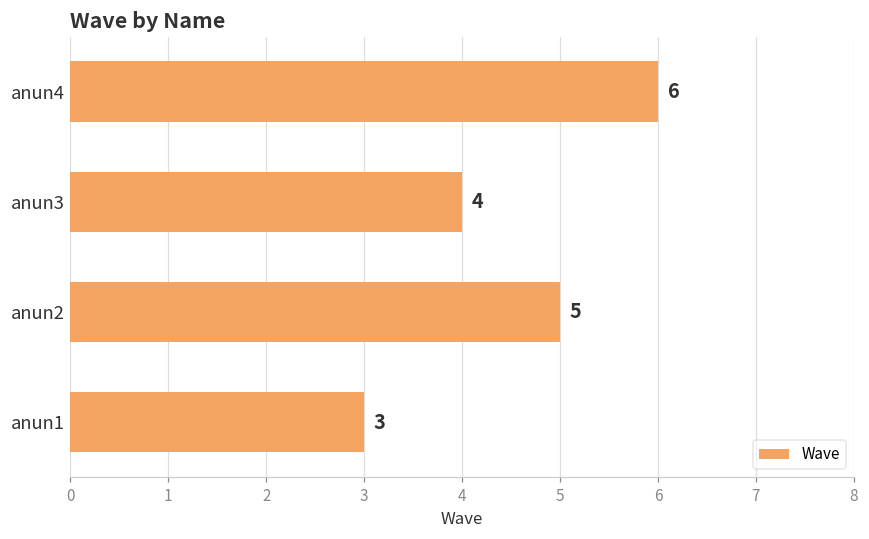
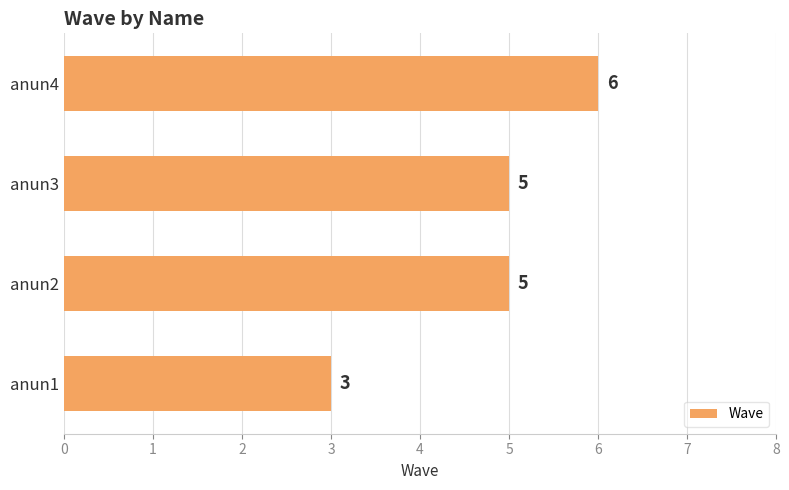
anun3: 4 -> 5
